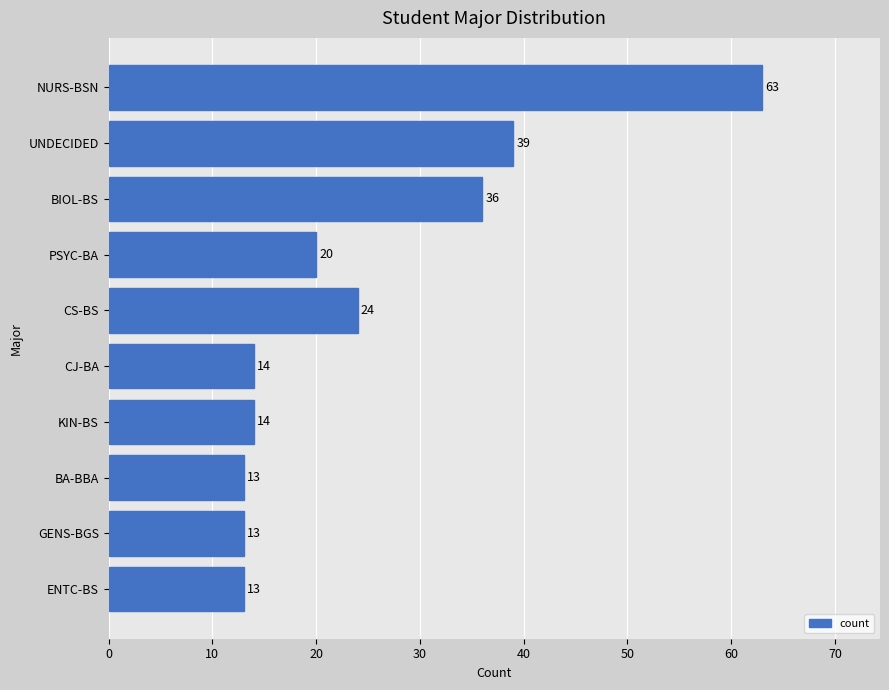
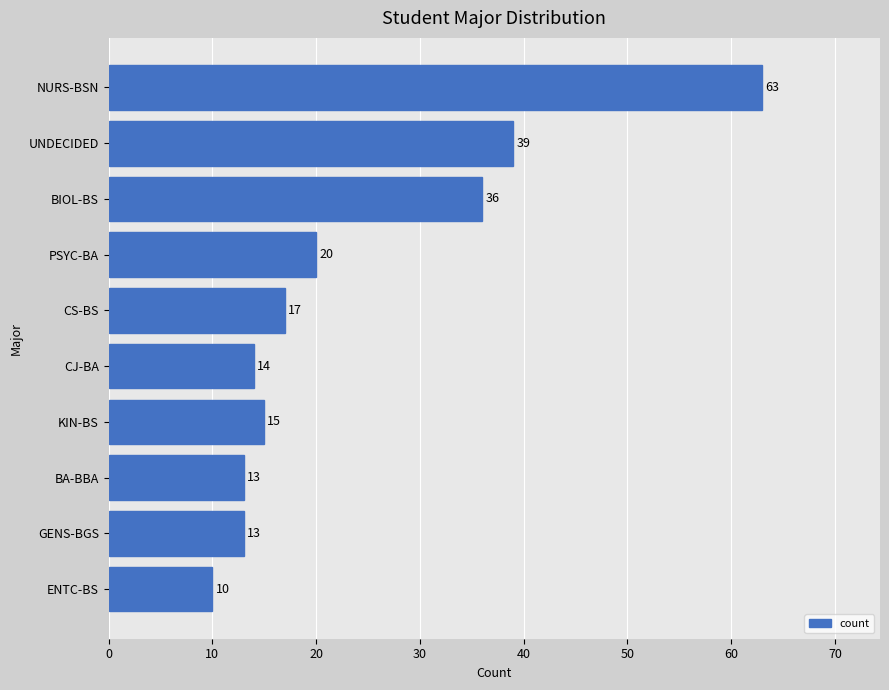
CS-BS: 24 -> 17
KIN-BS: 14 -> 15
ENTC-BS: 13 -> 10
